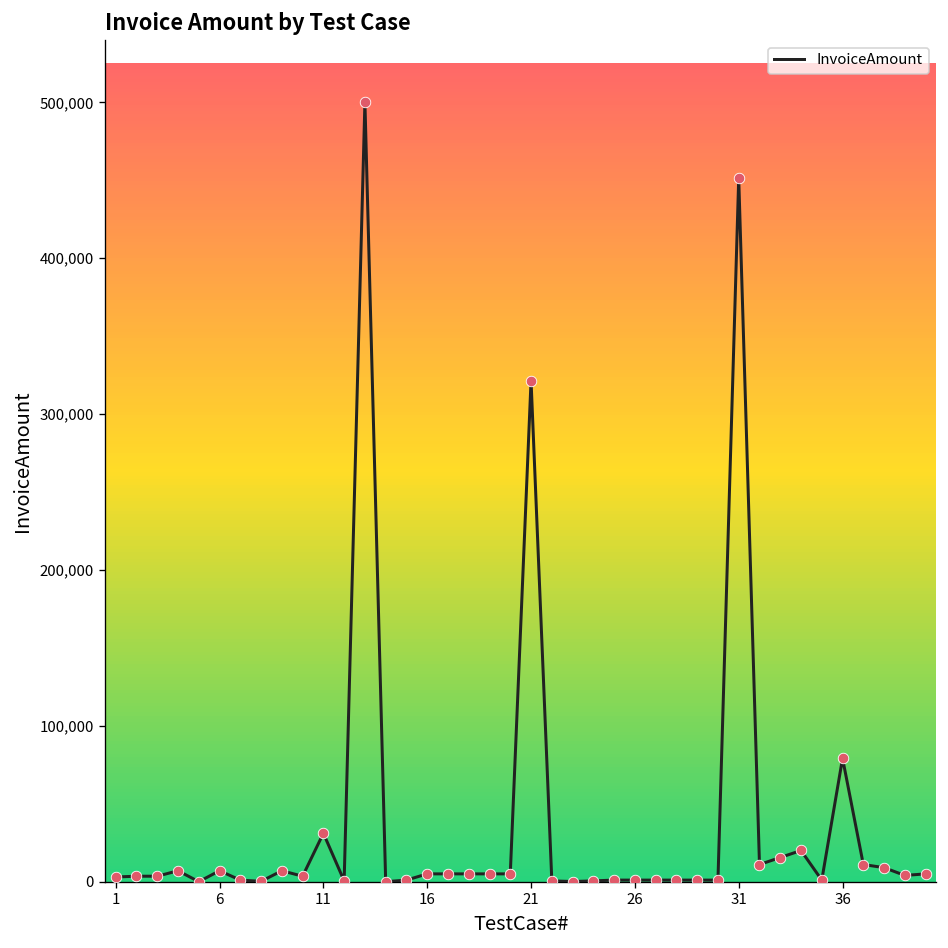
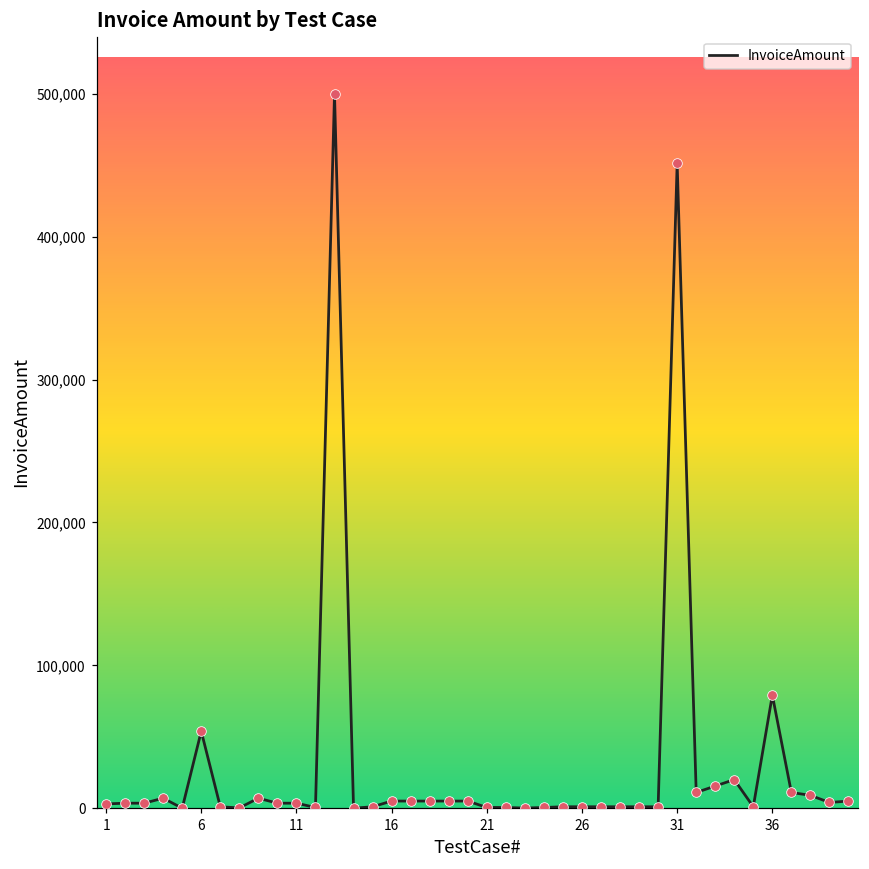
6: 7,000 -> 54,000
11: 31,000 -> 4,000
21: 321,000 -> 1,000
